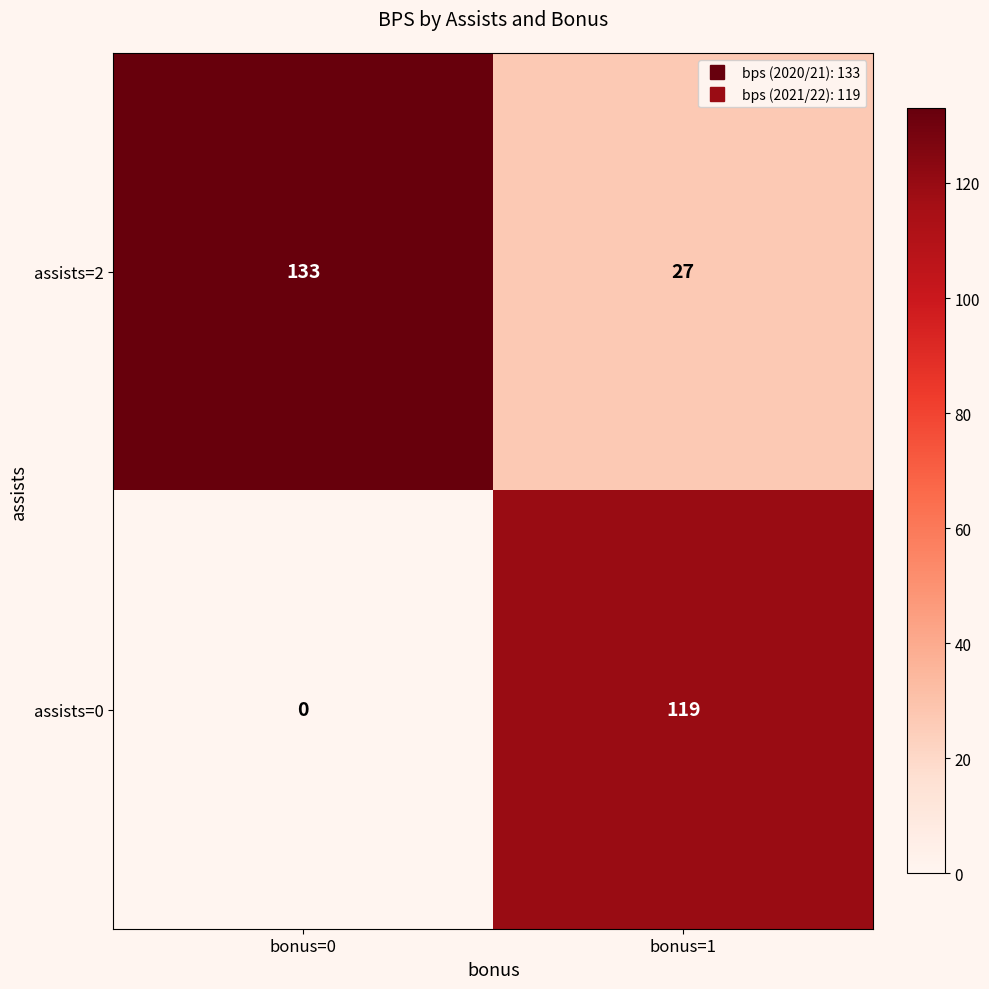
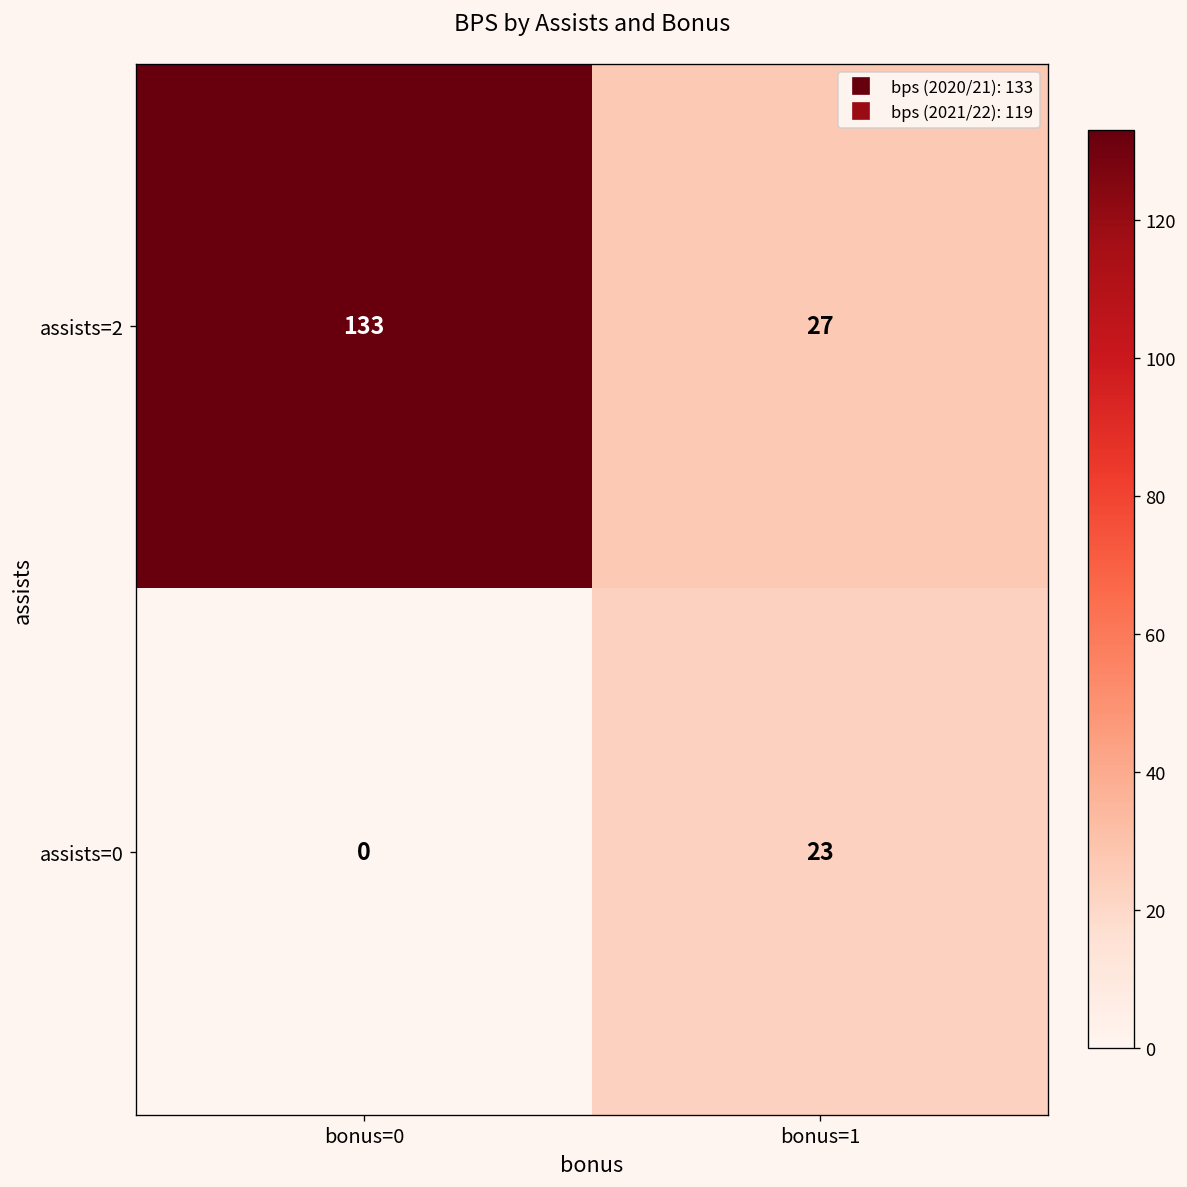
assists=0, bonus=1: 119 -> 23
